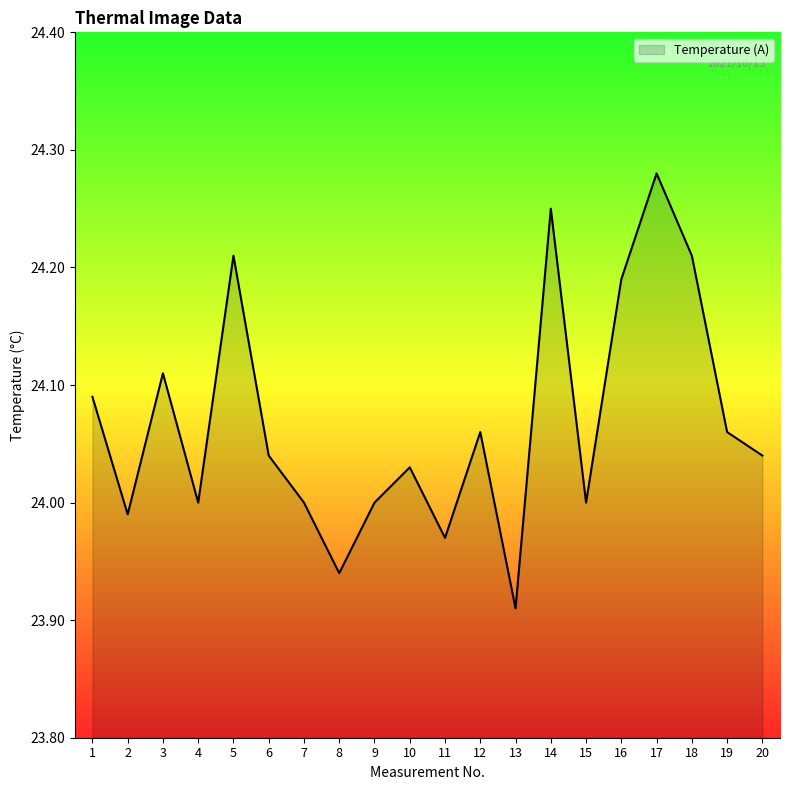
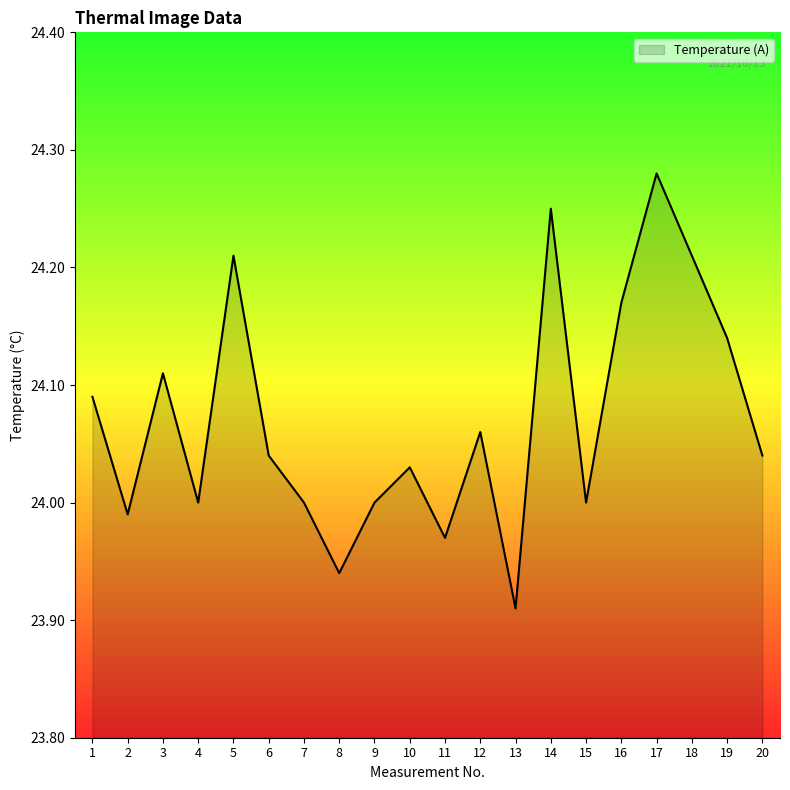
16: 24.19 -> 24.17
19: 24.06 -> 24.14
